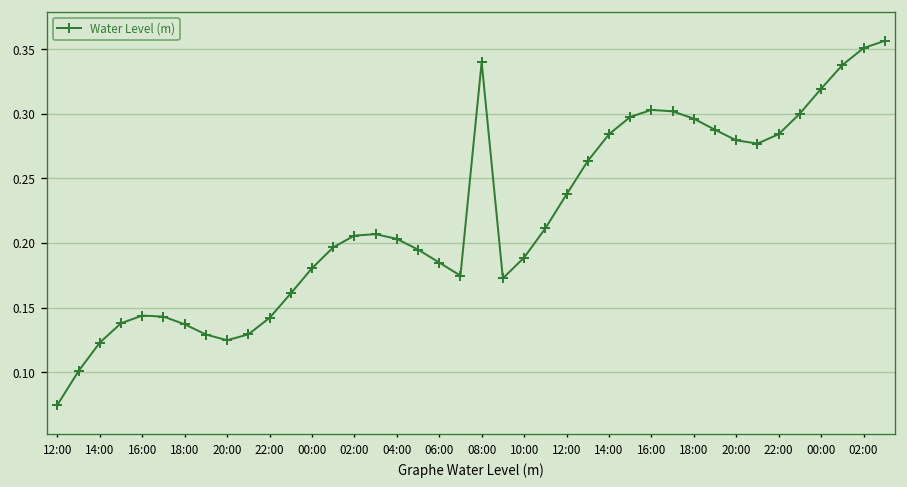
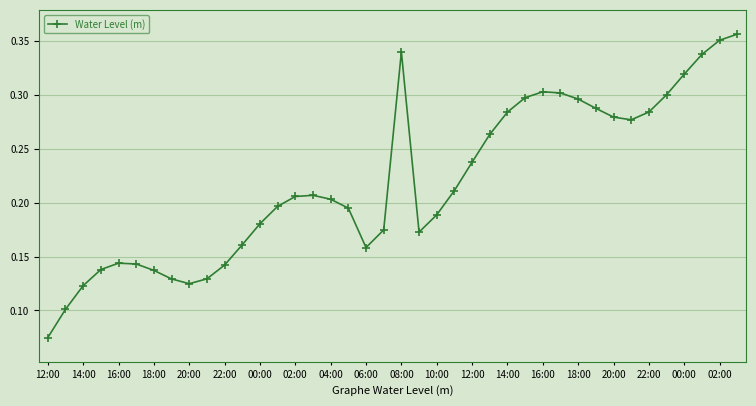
06:00: 0.185 -> 0.158
